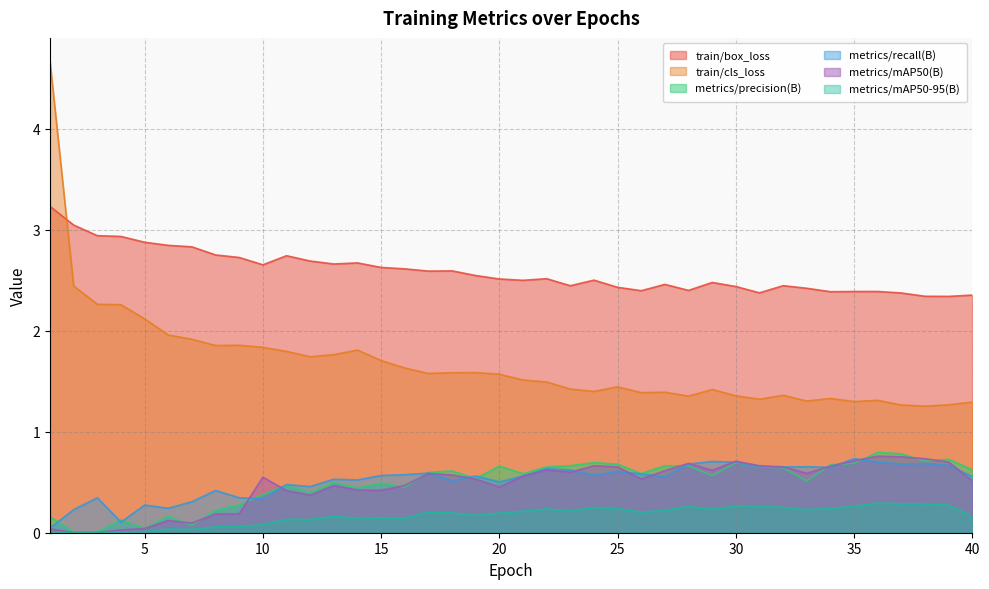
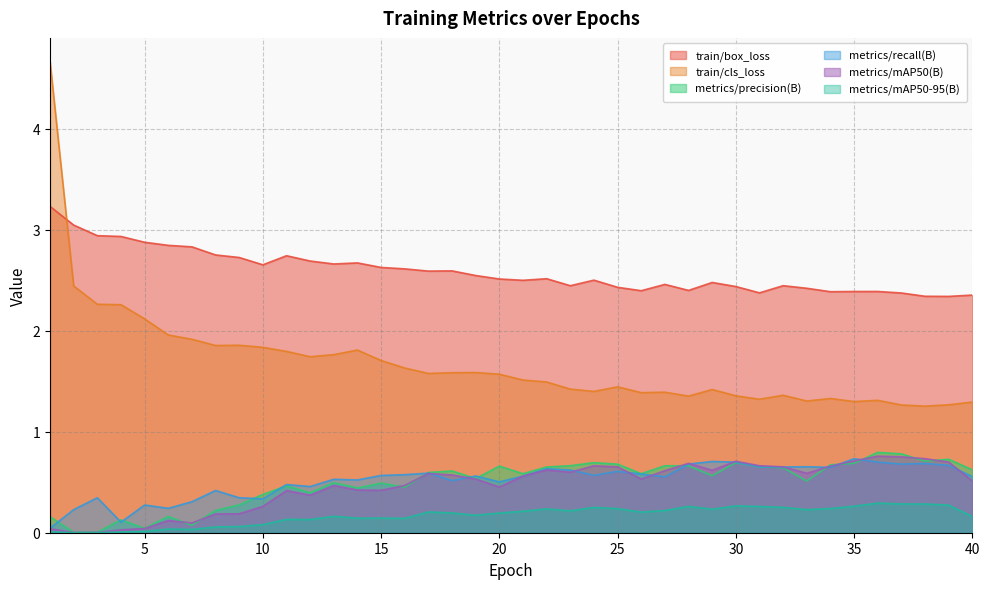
metrics/mAP50(B), 10: 0.55 -> 0.26
